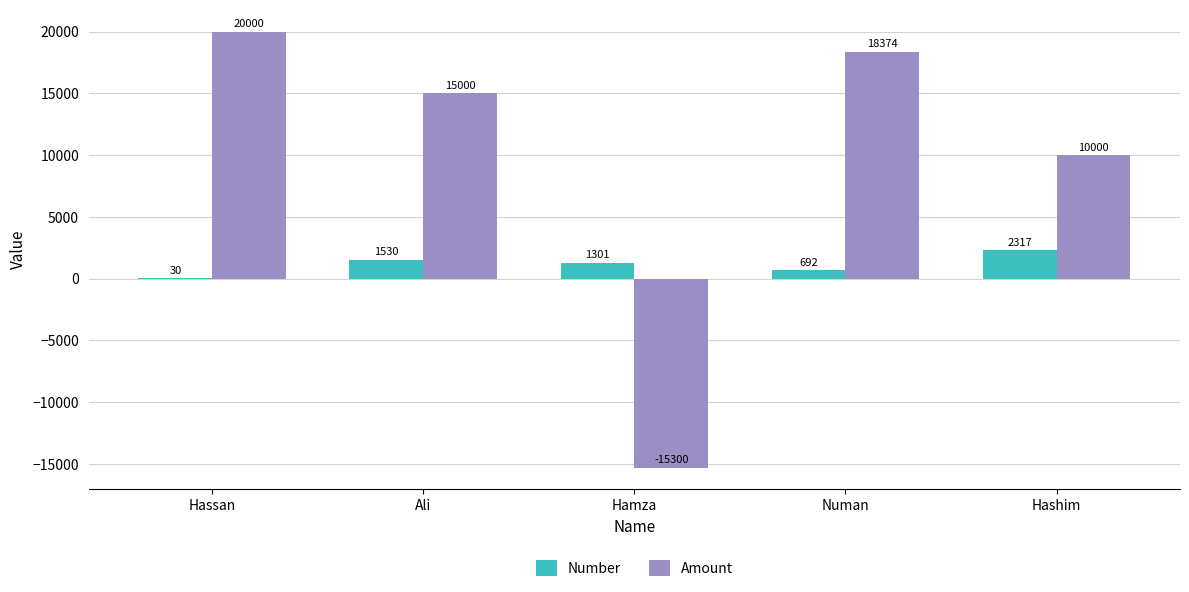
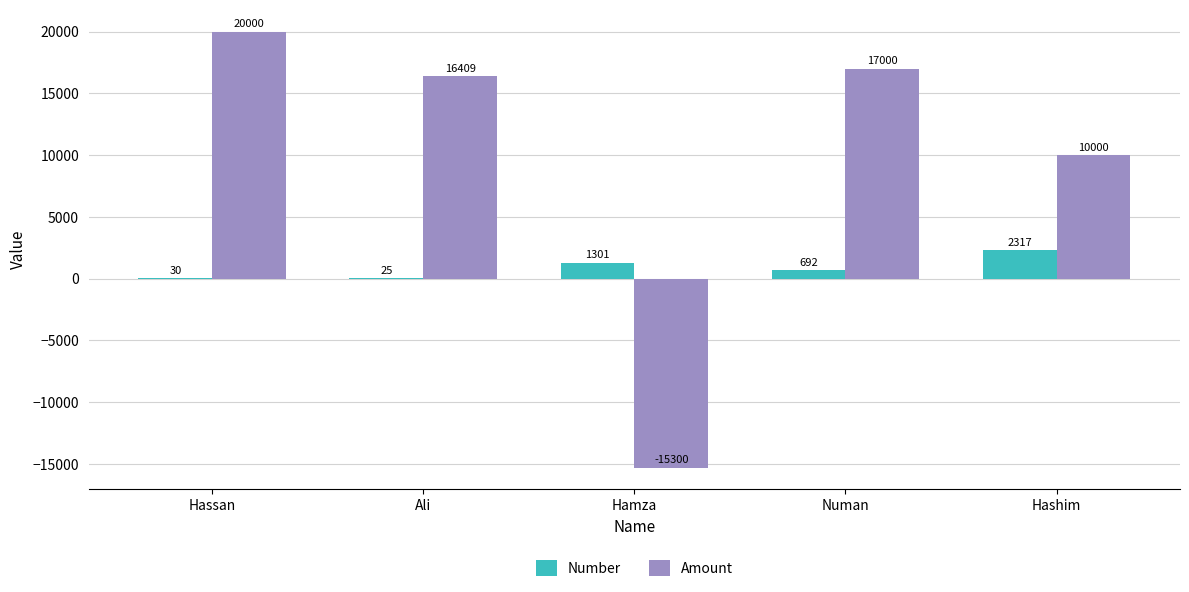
Number, Ali: 1530 -> 25
Amount, Ali: 15000 -> 16409
Amount, Numan: 18374 -> 17000
